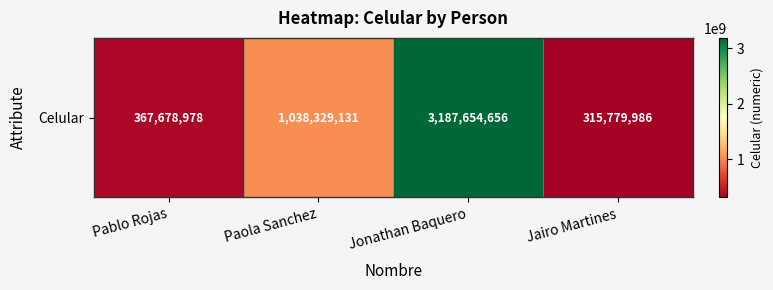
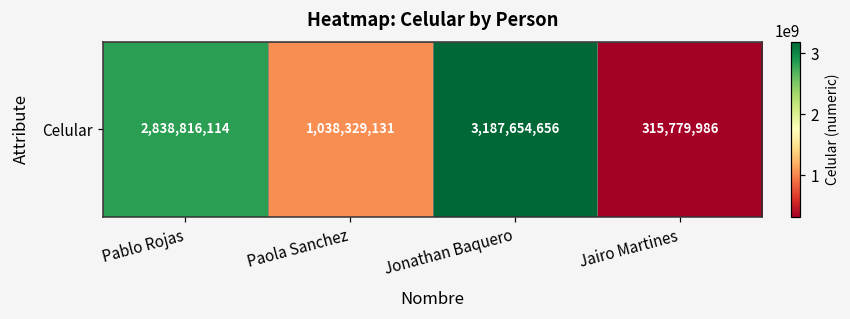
Celular, Pablo Rojas: 367,678,978 -> 2,838,816,114
